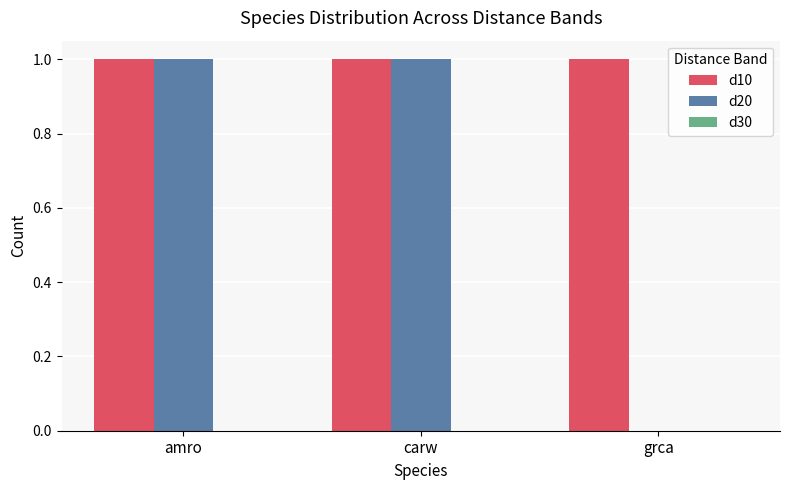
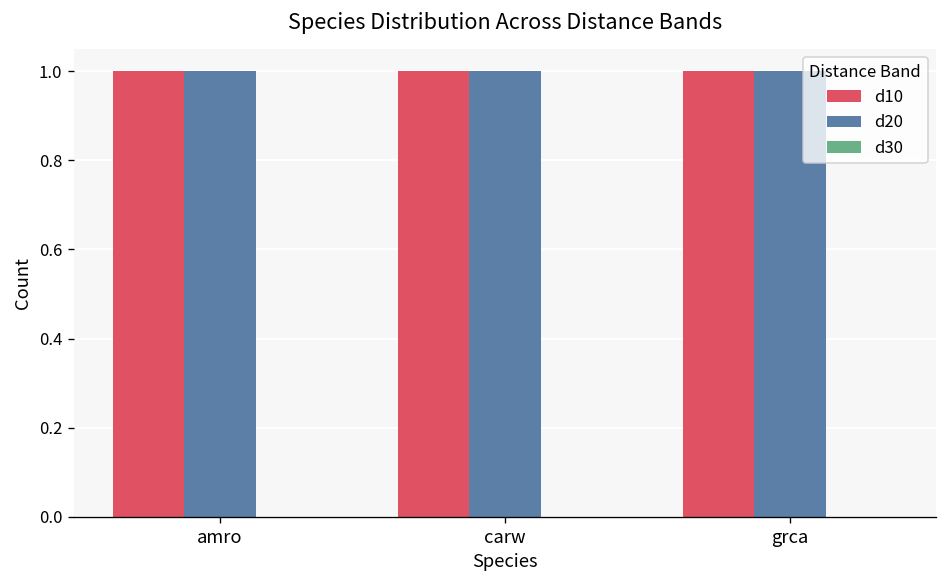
d20, grca: 0 -> 1
